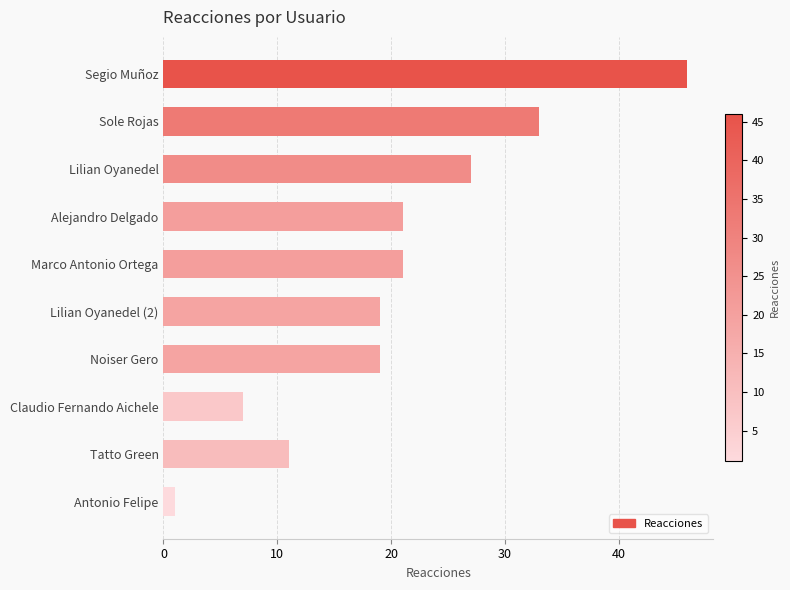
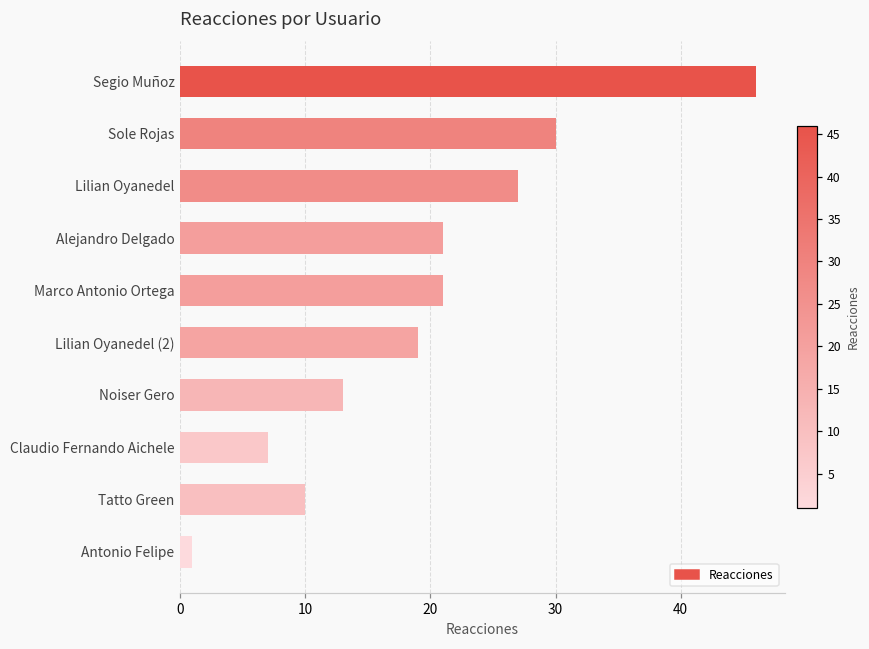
Sole Rojas: 33 -> 30
Noiser Gero: 19 -> 13
Tatto Green: 11 -> 10
